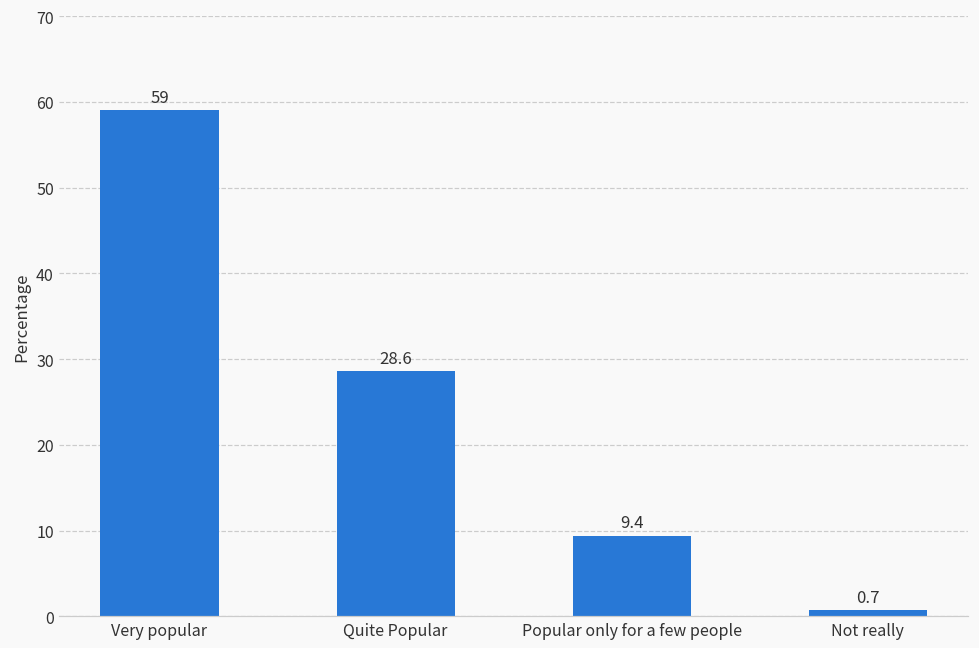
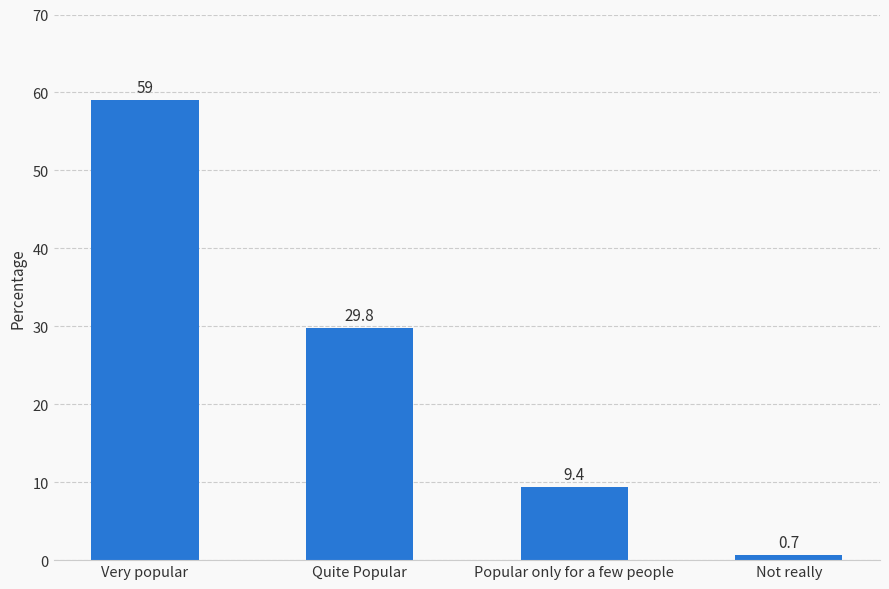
Quite Popular: 28.6 -> 29.8
